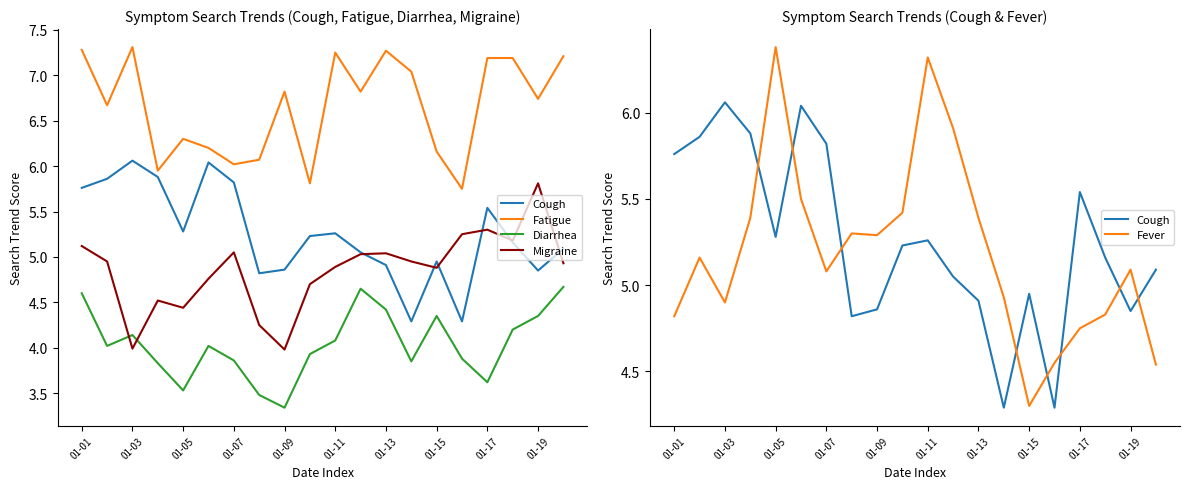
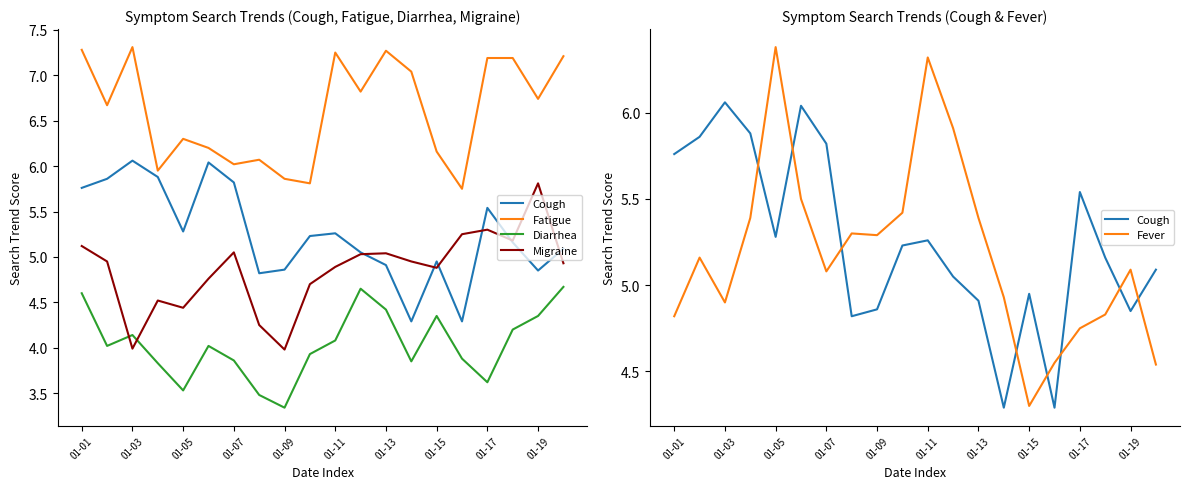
Symptom Search Trends (Cough, Fatigue, Diarrhea, Migraine), Fatigue, 01-09: 6.8 -> 5.9
